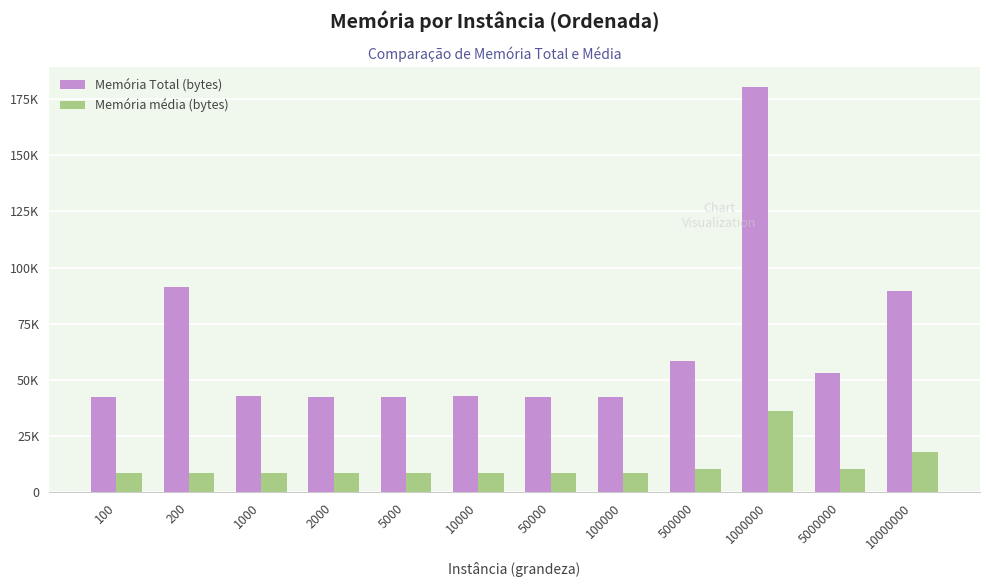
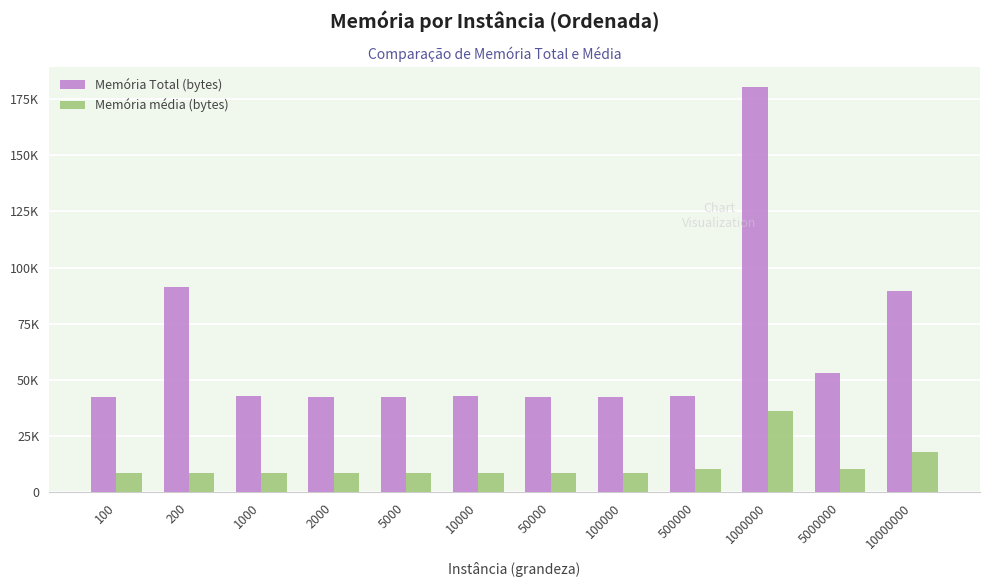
Memória Total (bytes), 500000: 58000 -> 43000
